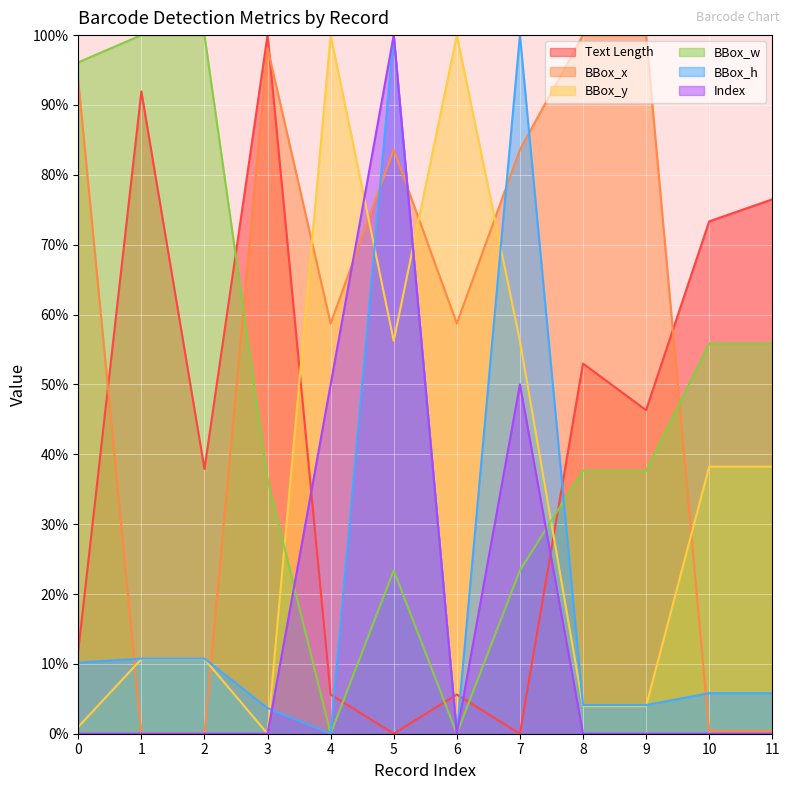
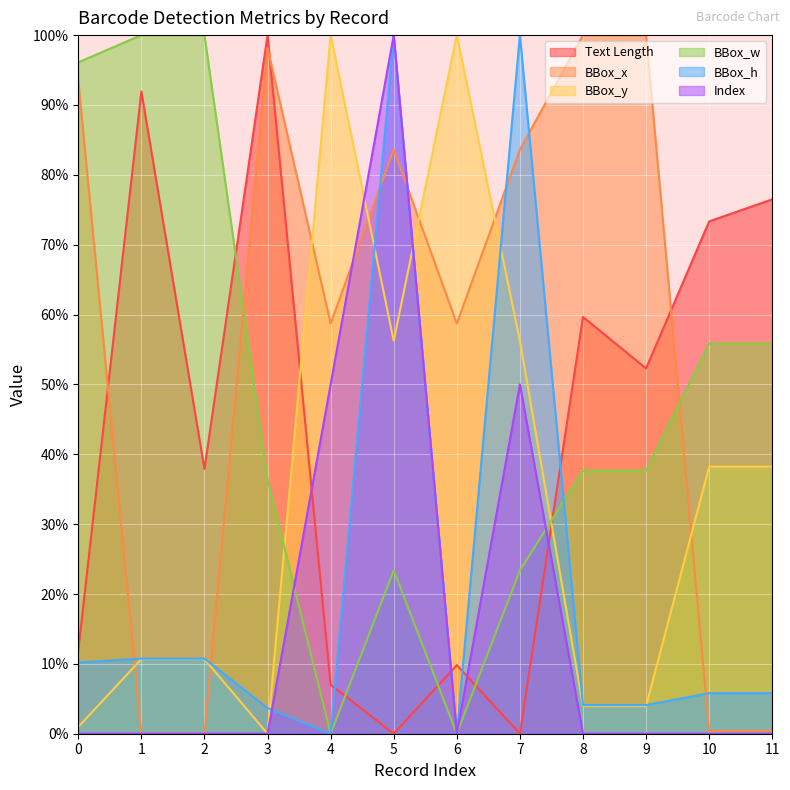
Text Length, 4: 6% -> 7%
Text Length, 6: 6% -> 10%
Text Length, 8: 53% -> 60%
Text Length, 9: 46% -> 52%
